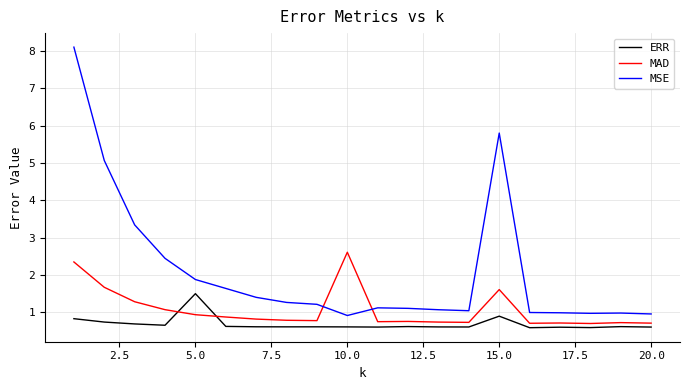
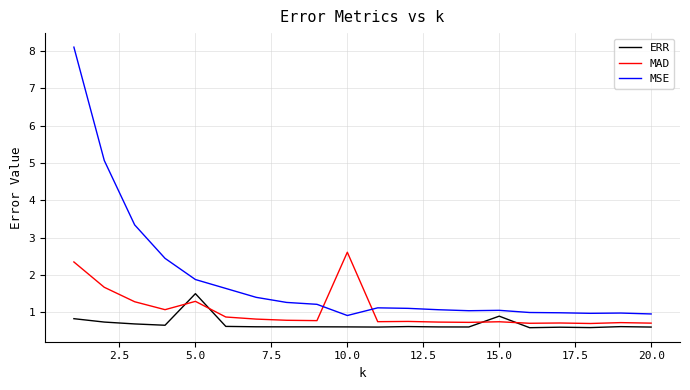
MAD, 5.0: 0.9 -> 1.3
MAD, 15.0: 1.6 -> 0.7
MSE, 15.0: 5.8 -> 1.1
